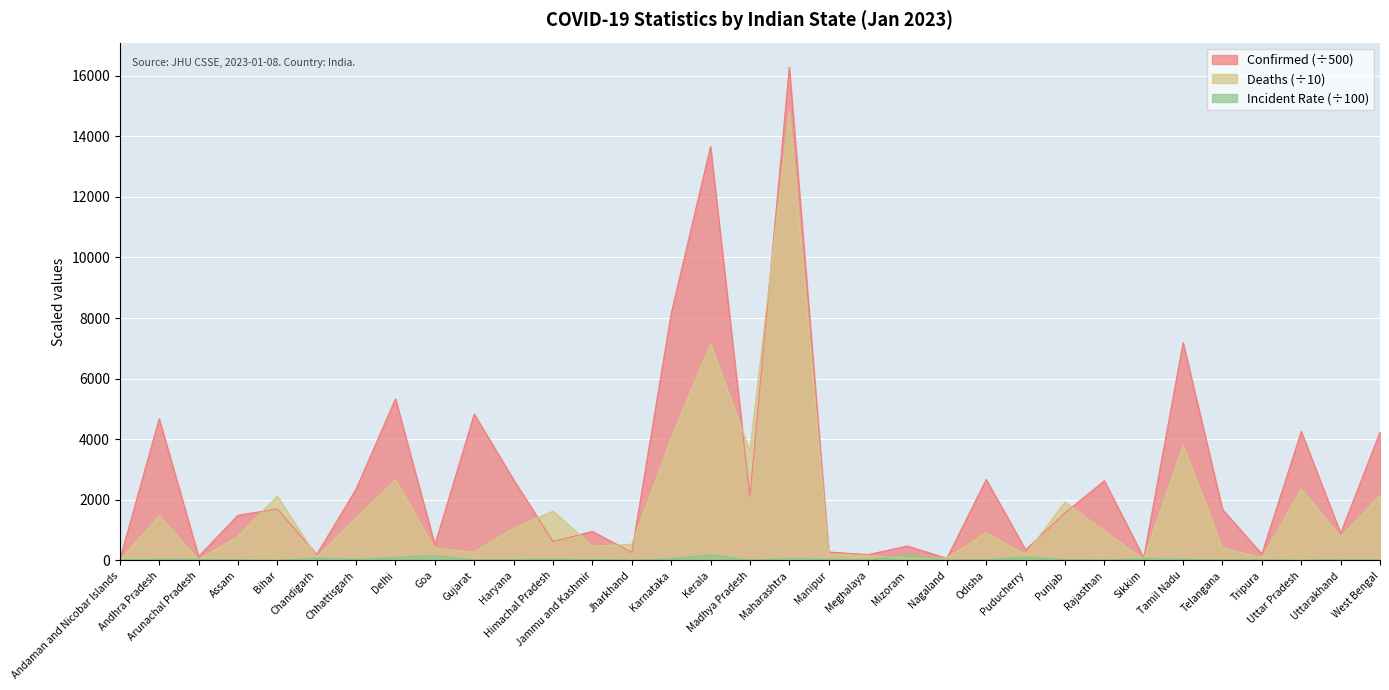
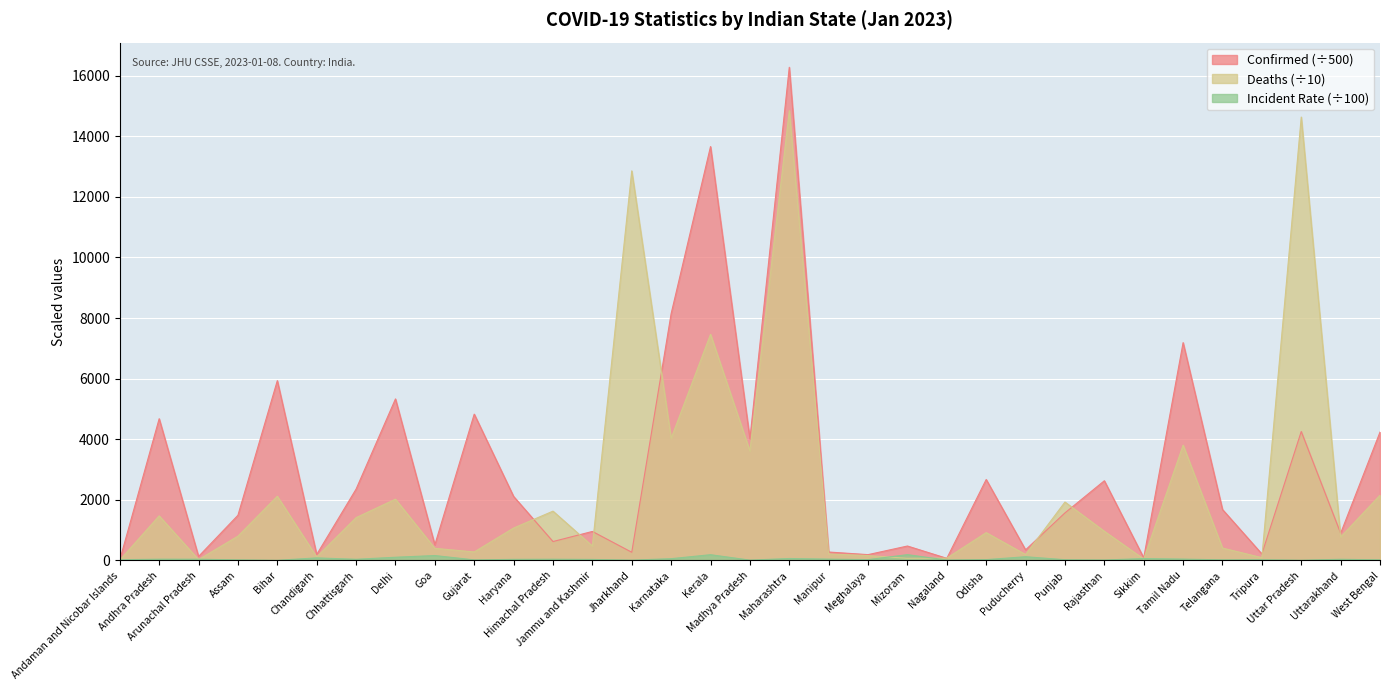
Confirmed (÷500), Bihar: 1700 -> 5900
Deaths (÷10), Delhi: 2700 -> 2000
Confirmed (÷500), Haryana: 2700 -> 2100
Deaths (÷10), Jharkhand: 500 -> 12900
Deaths (÷10), Kerala: 7200 -> 7500
Confirmed (÷500), Madhya Pradesh: 2100 -> 4000
Deaths (÷10), Uttar Pradesh: 2400 -> 14600
